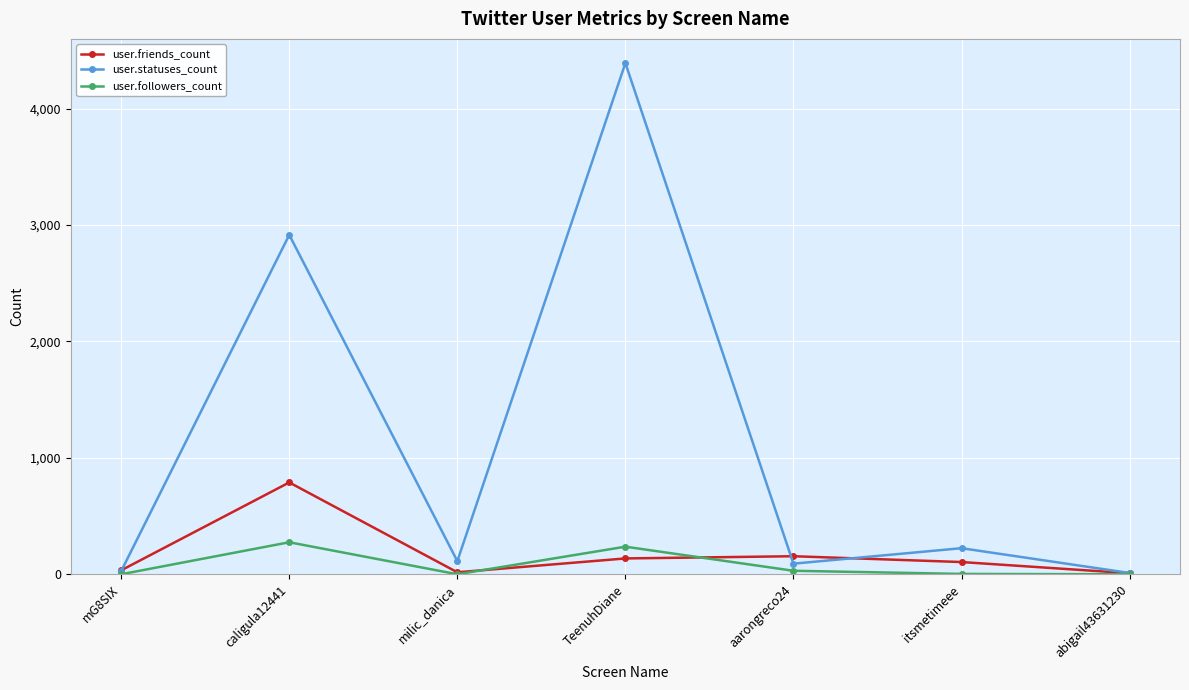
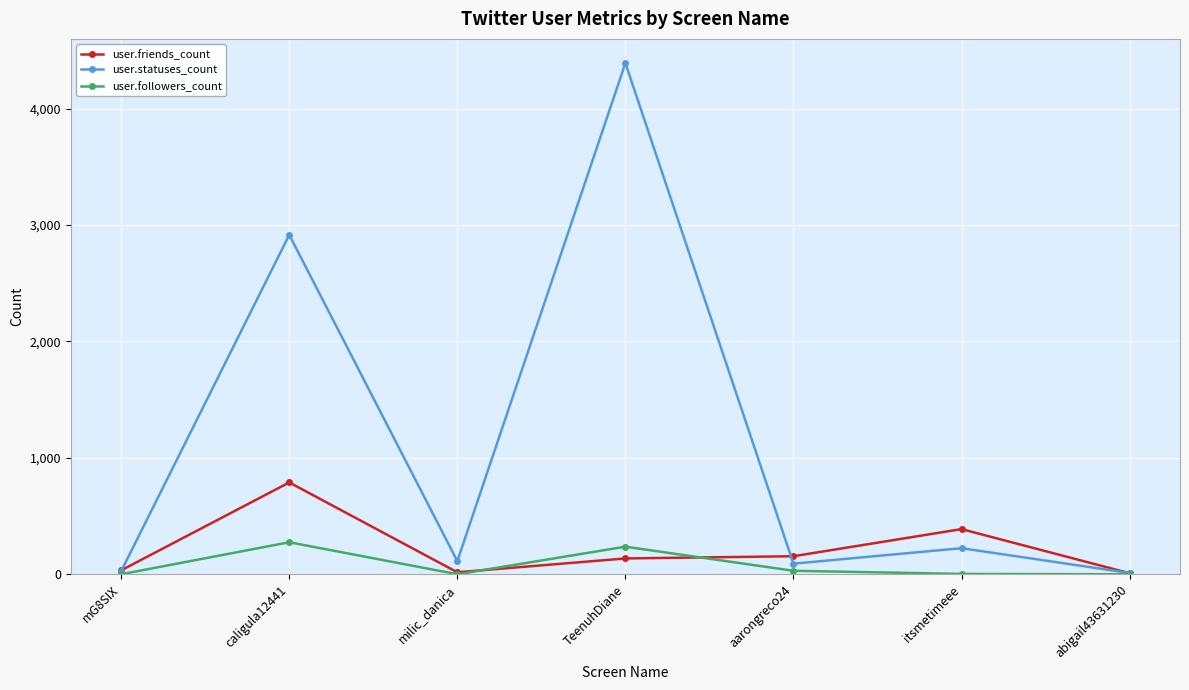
user.friends_count, itsmetimeee: 110 -> 390
